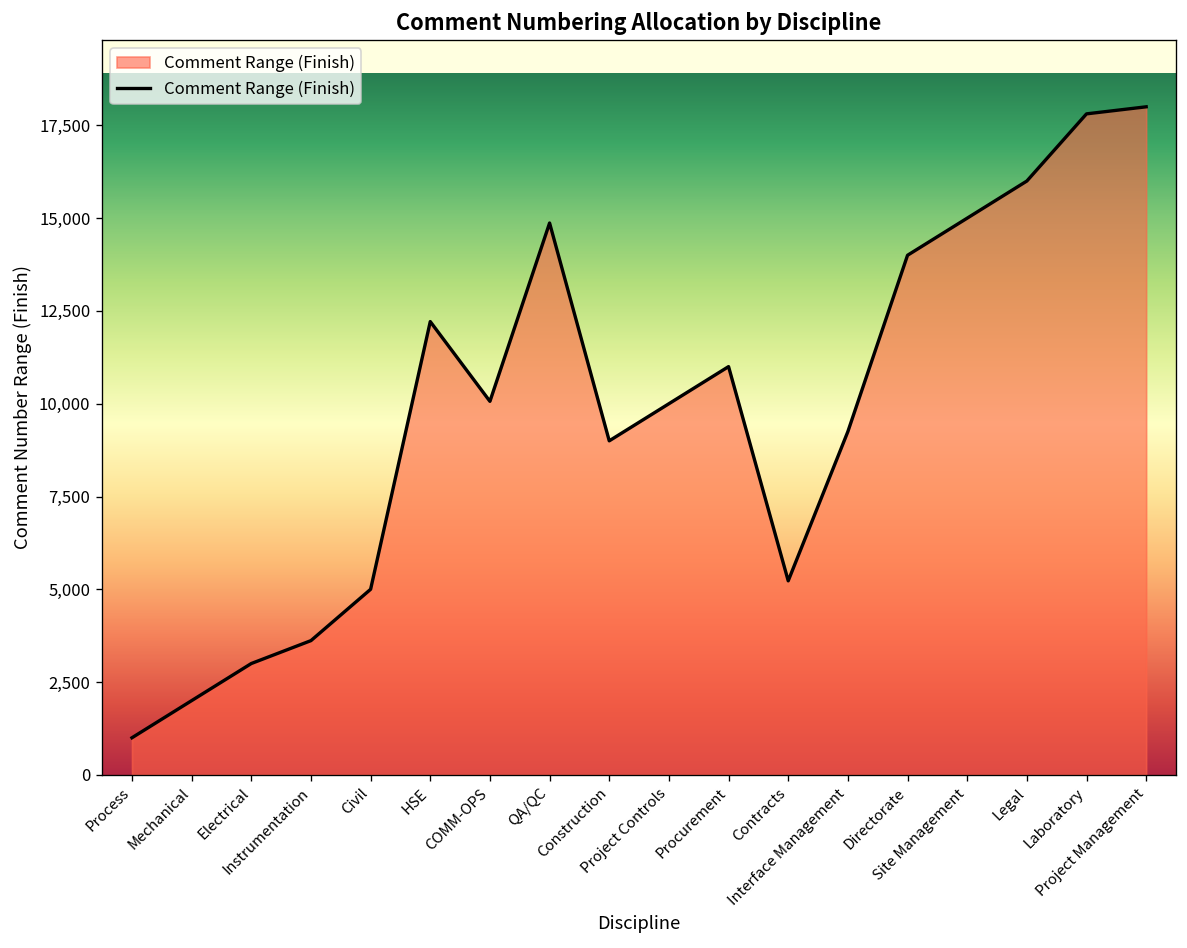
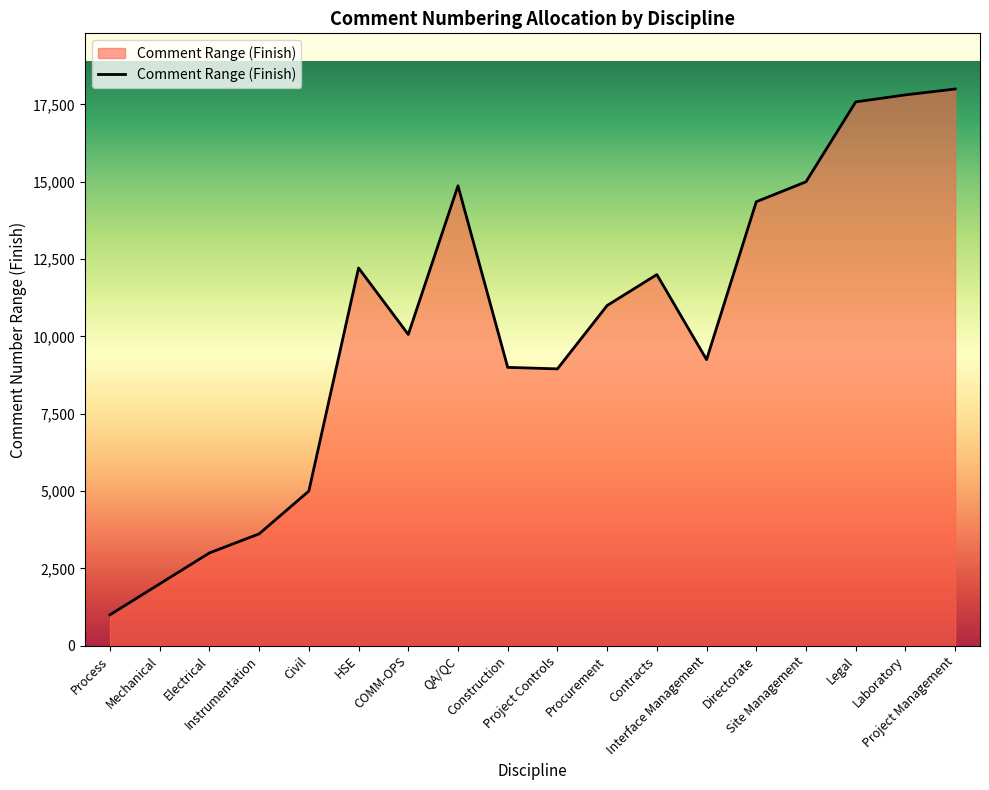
Project Controls: 10,000 -> 9,000
Contracts: 5,200 -> 12,000
Directorate: 14,000 -> 14,400
Legal: 16,000 -> 17,600
